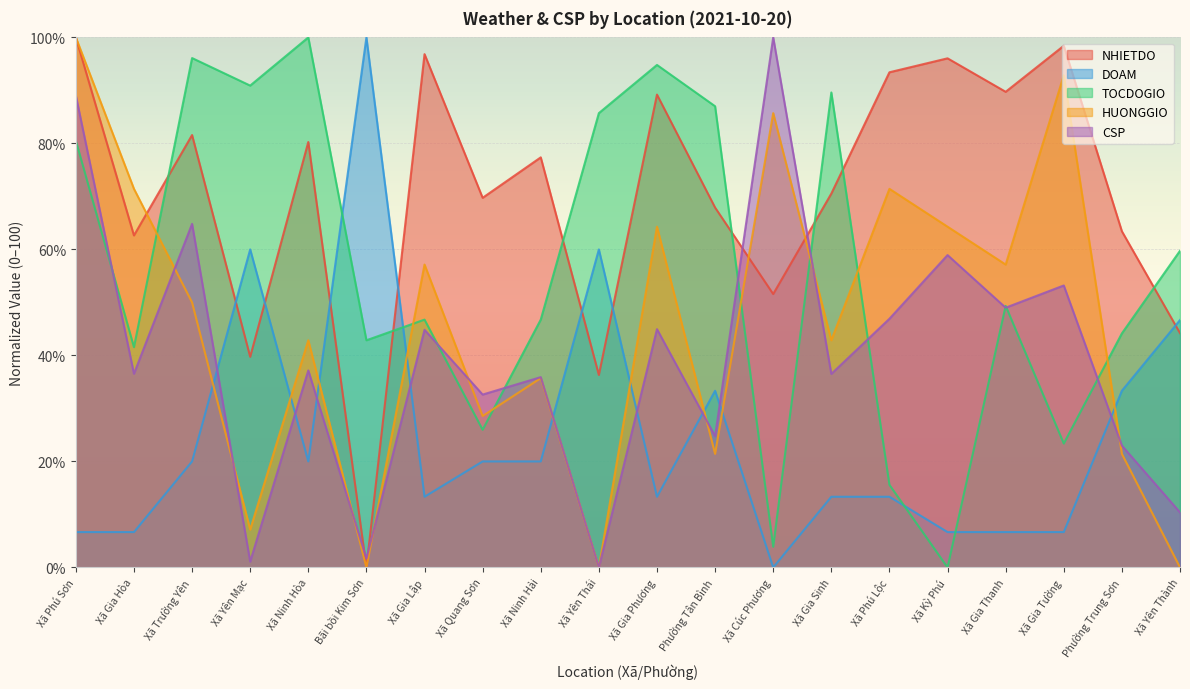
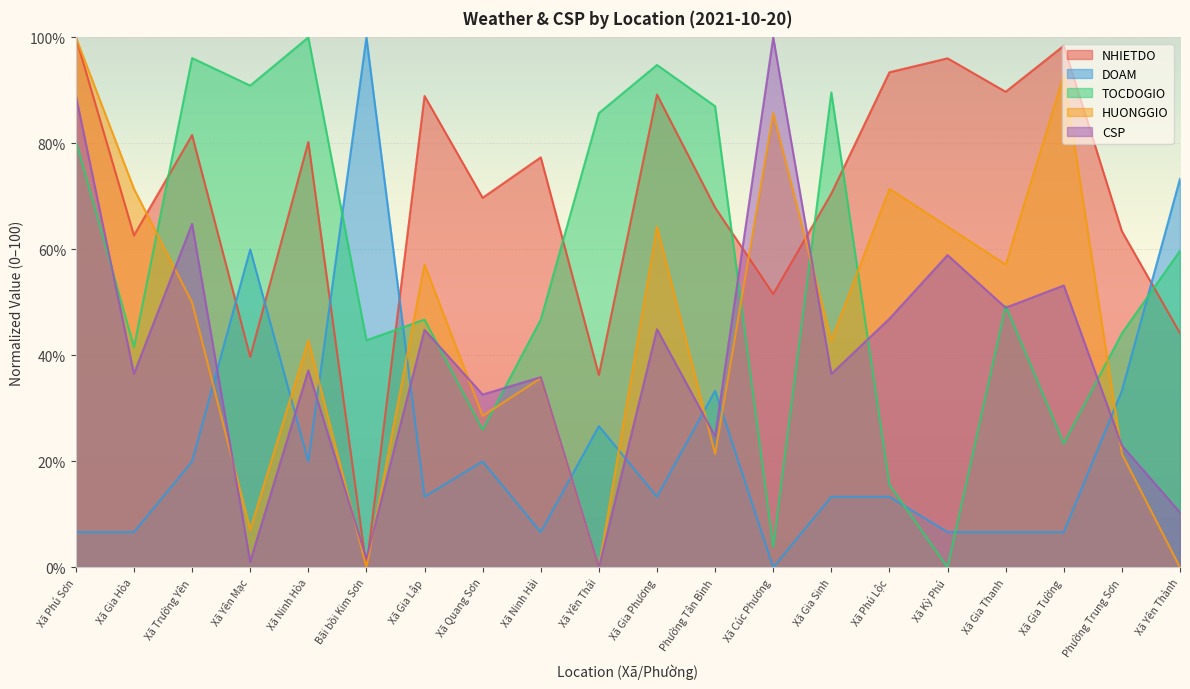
NHIETDO, Xã Gia Lập: 97% -> 89%
DOAM, Xã Ninh Hải: 20% -> 7%
DOAM, Xã Yên Thái: 60% -> 27%
DOAM, Xã Yên Thành: 47% -> 73%
